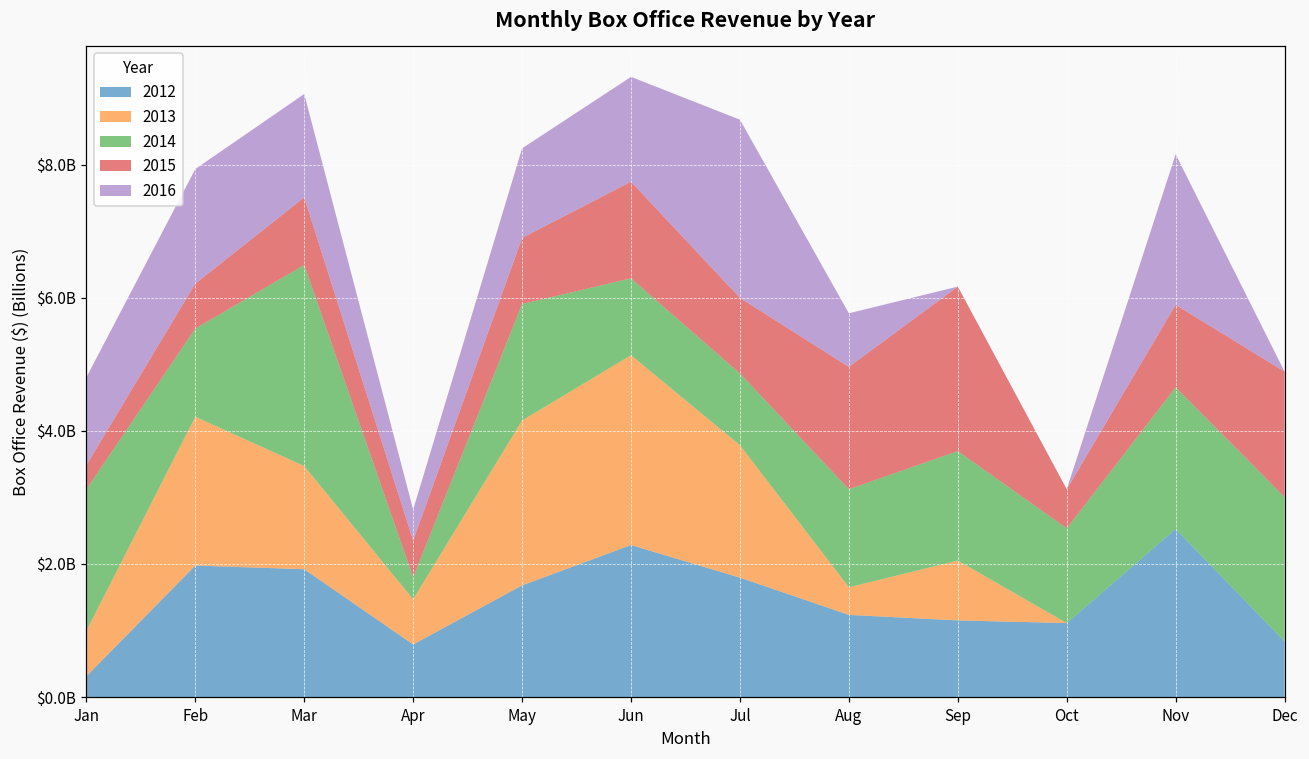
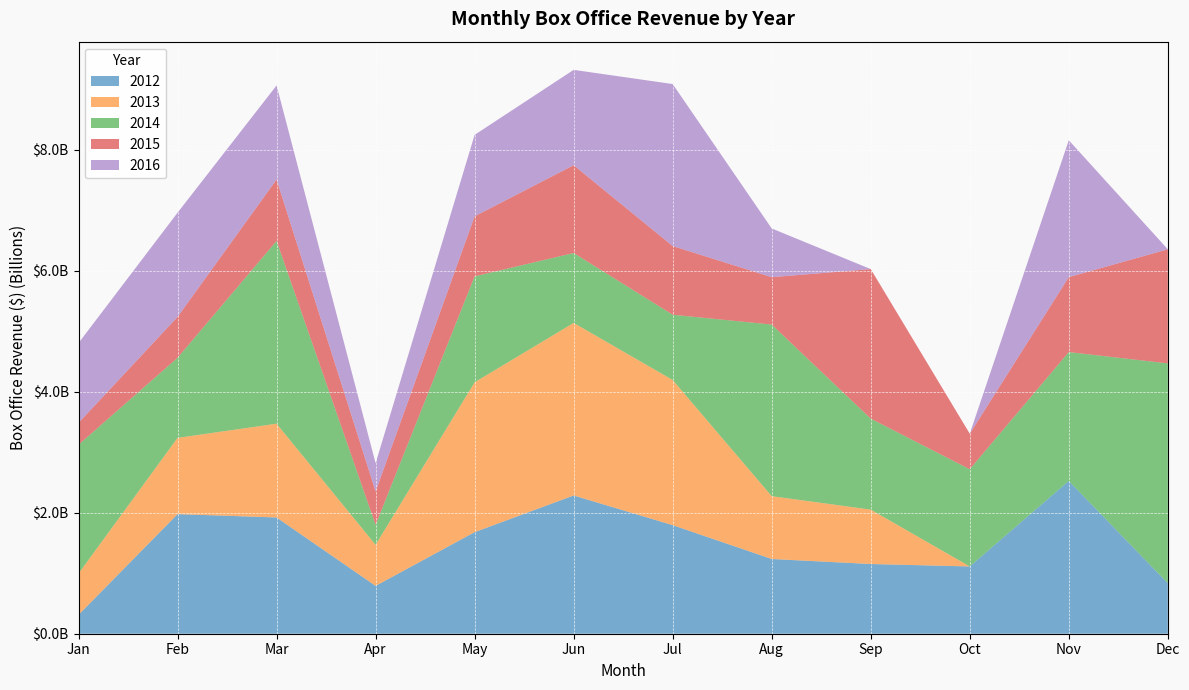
2013, Feb: $2200000000 -> $1300000000
2013, Jul: $2000000000 -> $2400000000
2013, Aug: $400000000 -> $1000000000
2014, Aug: $1500000000 -> $2800000000
2015, Aug: $1800000000 -> $800000000
2014, Sep: $1600000000 -> $1500000000
2014, Oct: $1400000000 -> $1600000000
2014, Dec: $2200000000 -> $3600000000
